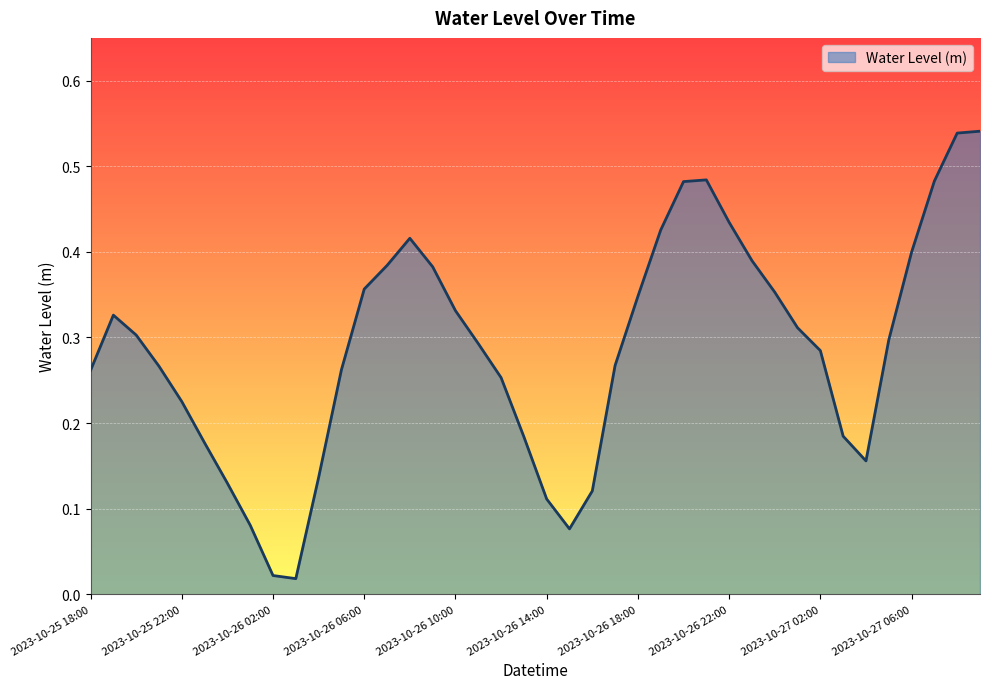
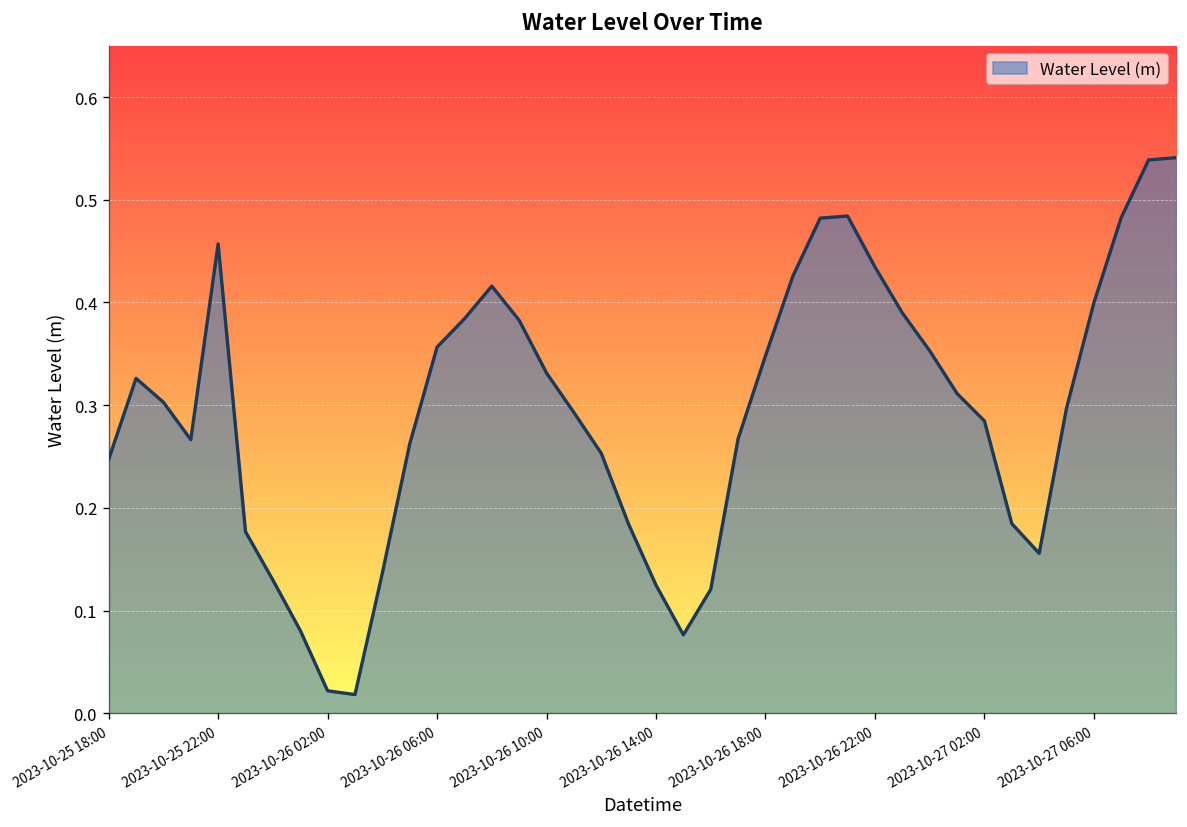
2023-10-25 18:00: 0.26 -> 0.25
2023-10-25 22:00: 0.23 -> 0.46
2023-10-26 14:00: 0.11 -> 0.12
